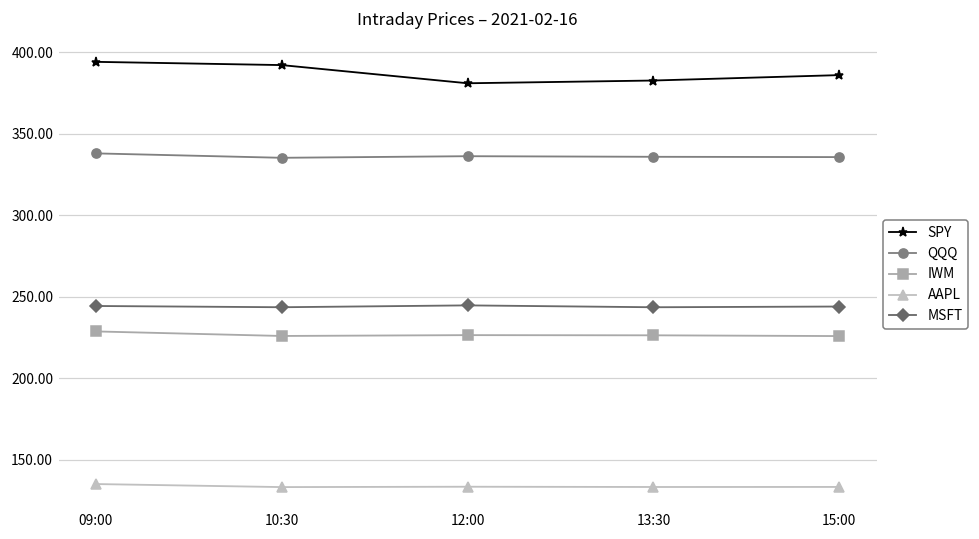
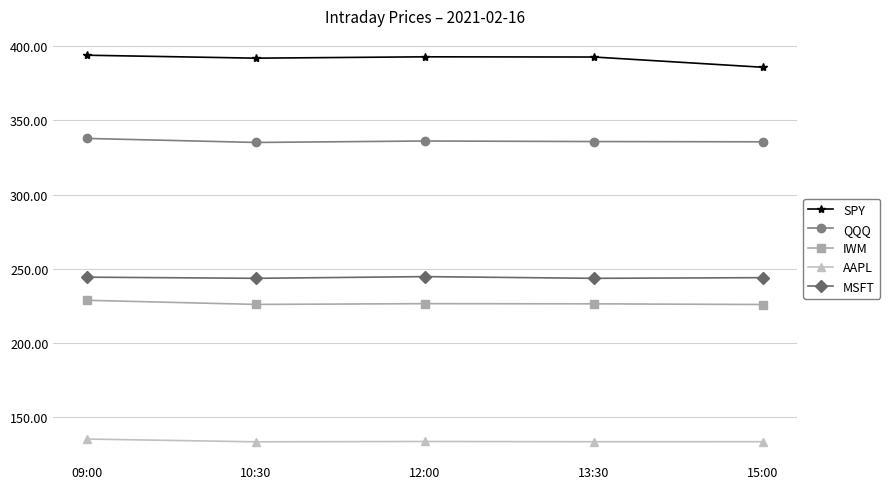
SPY, 12:00: 381 -> 393
SPY, 13:30: 383 -> 393
